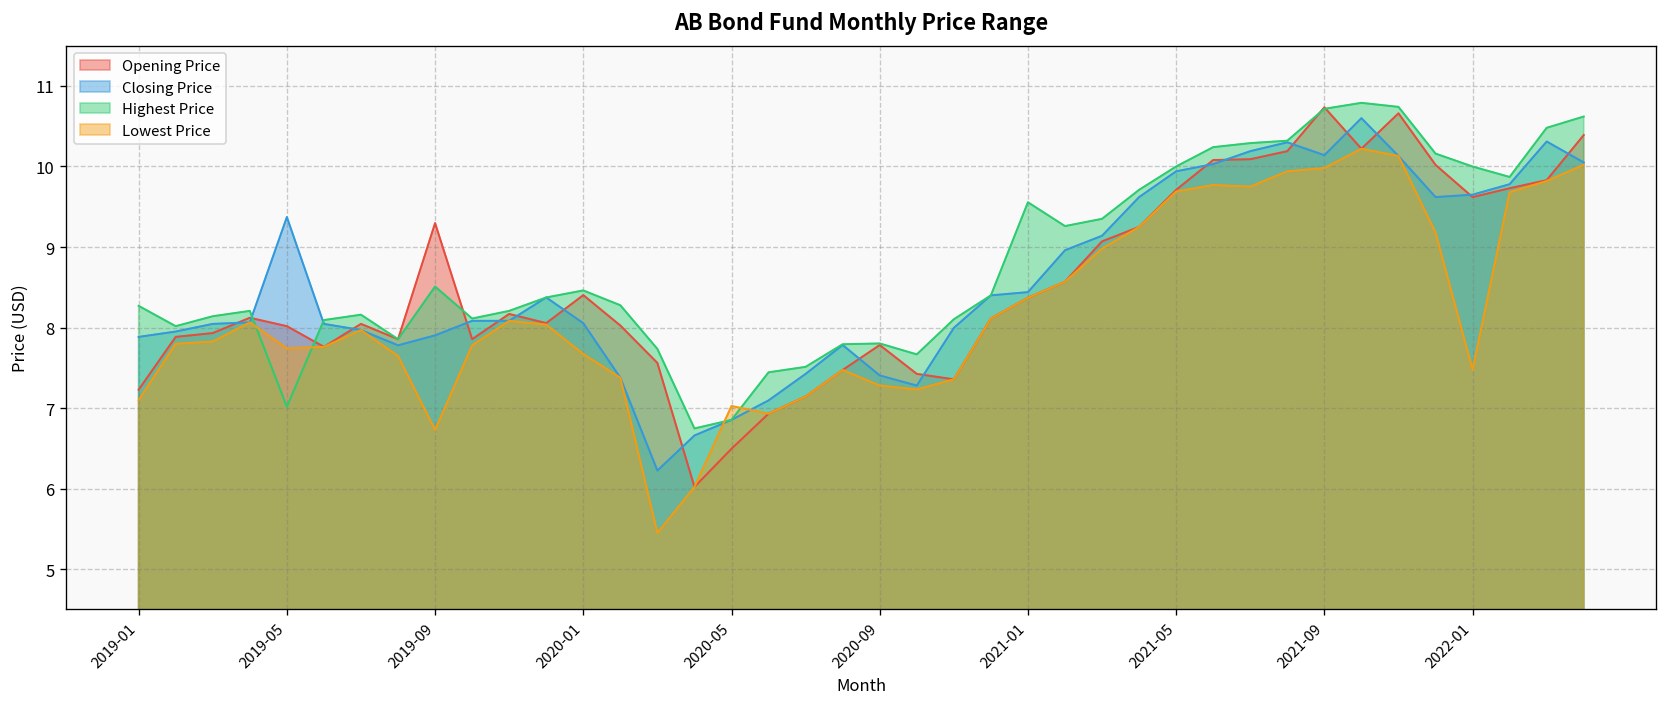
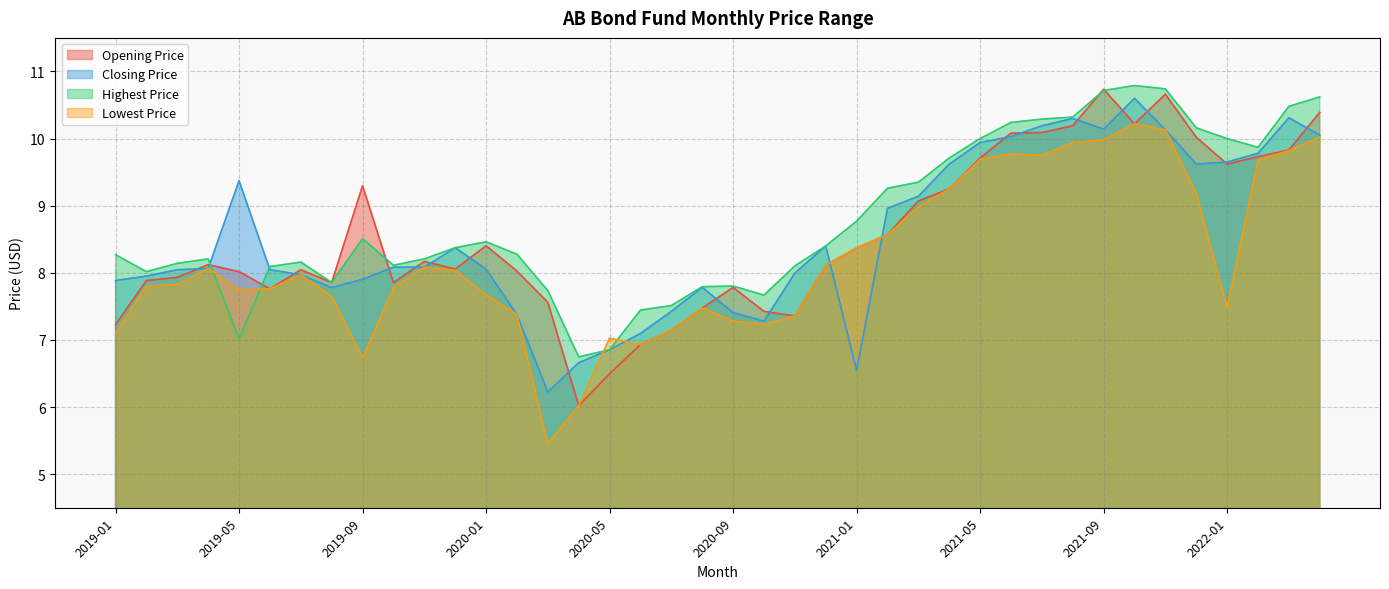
Closing Price, 2021-01: 8.4 -> 6.5
Highest Price, 2021-01: 9.6 -> 8.8
